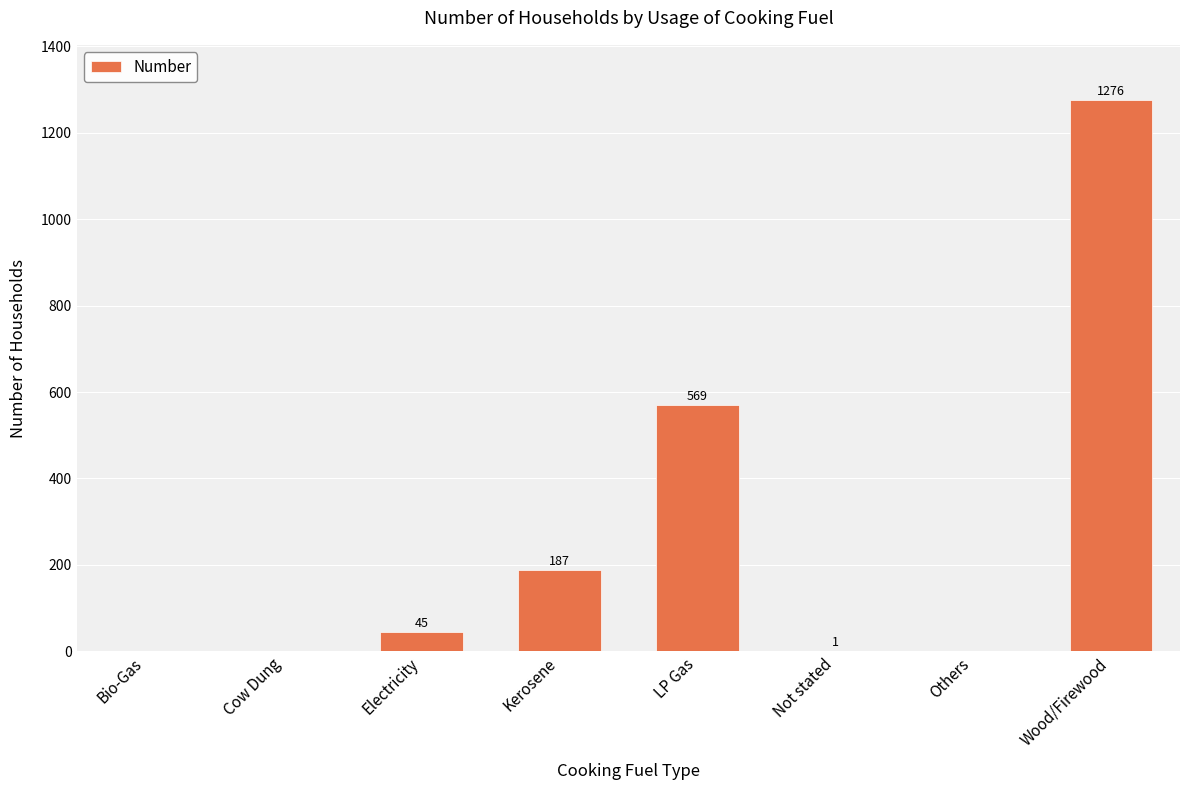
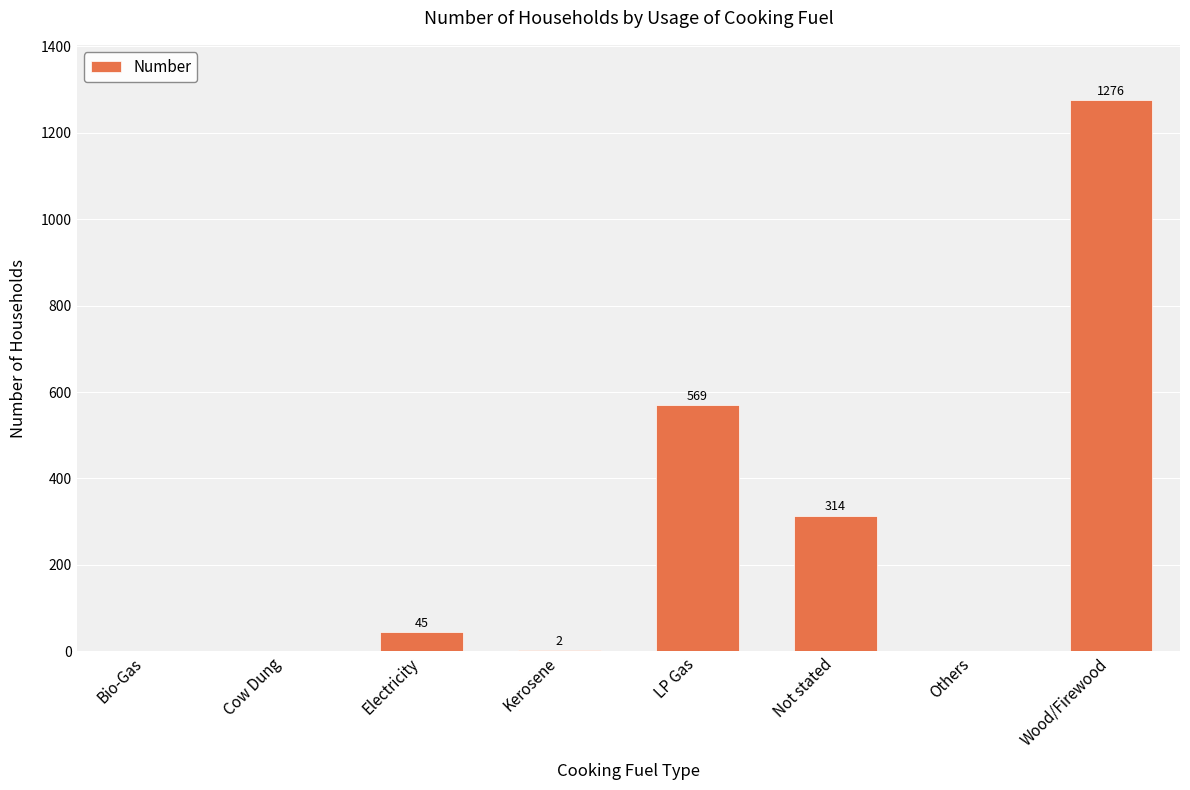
Kerosene: 187 -> 2
Not stated: 1 -> 314
